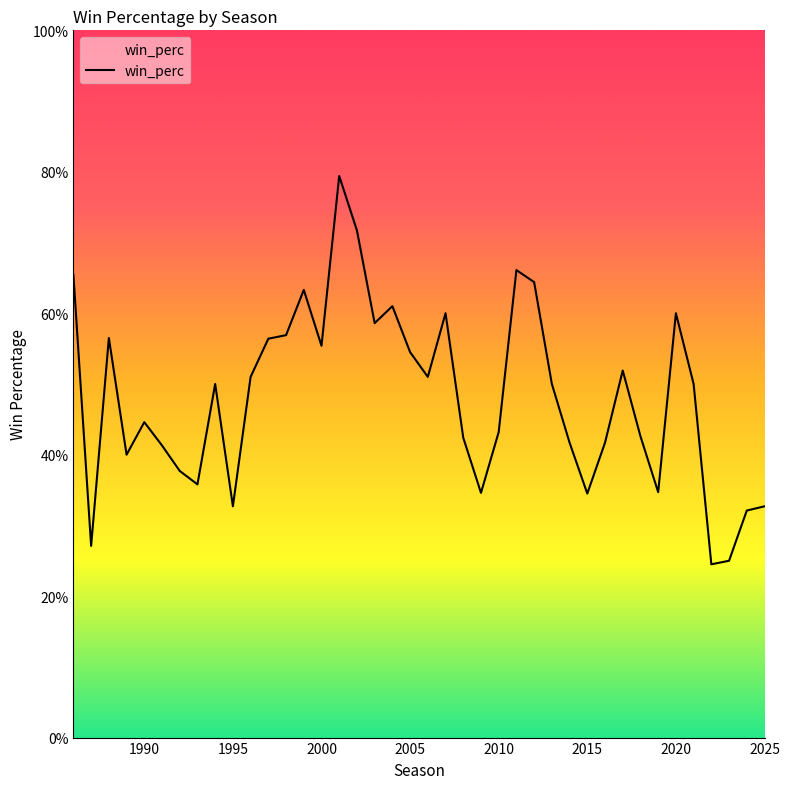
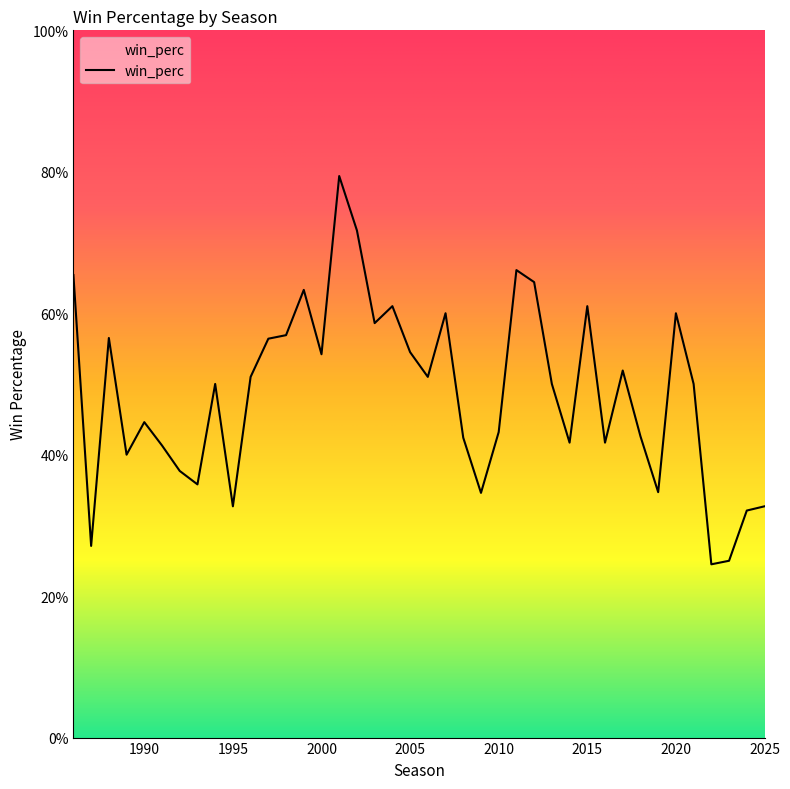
2000: 55% -> 54%
2015: 35% -> 61%
